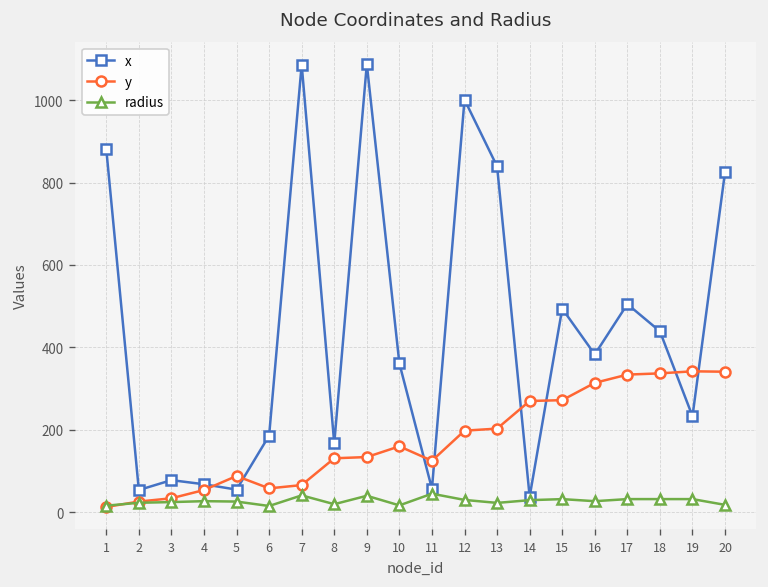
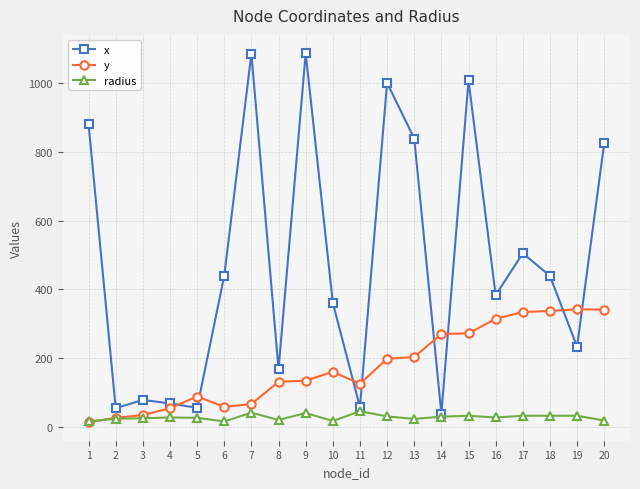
x, 6: 190 -> 440
x, 15: 490 -> 1010
